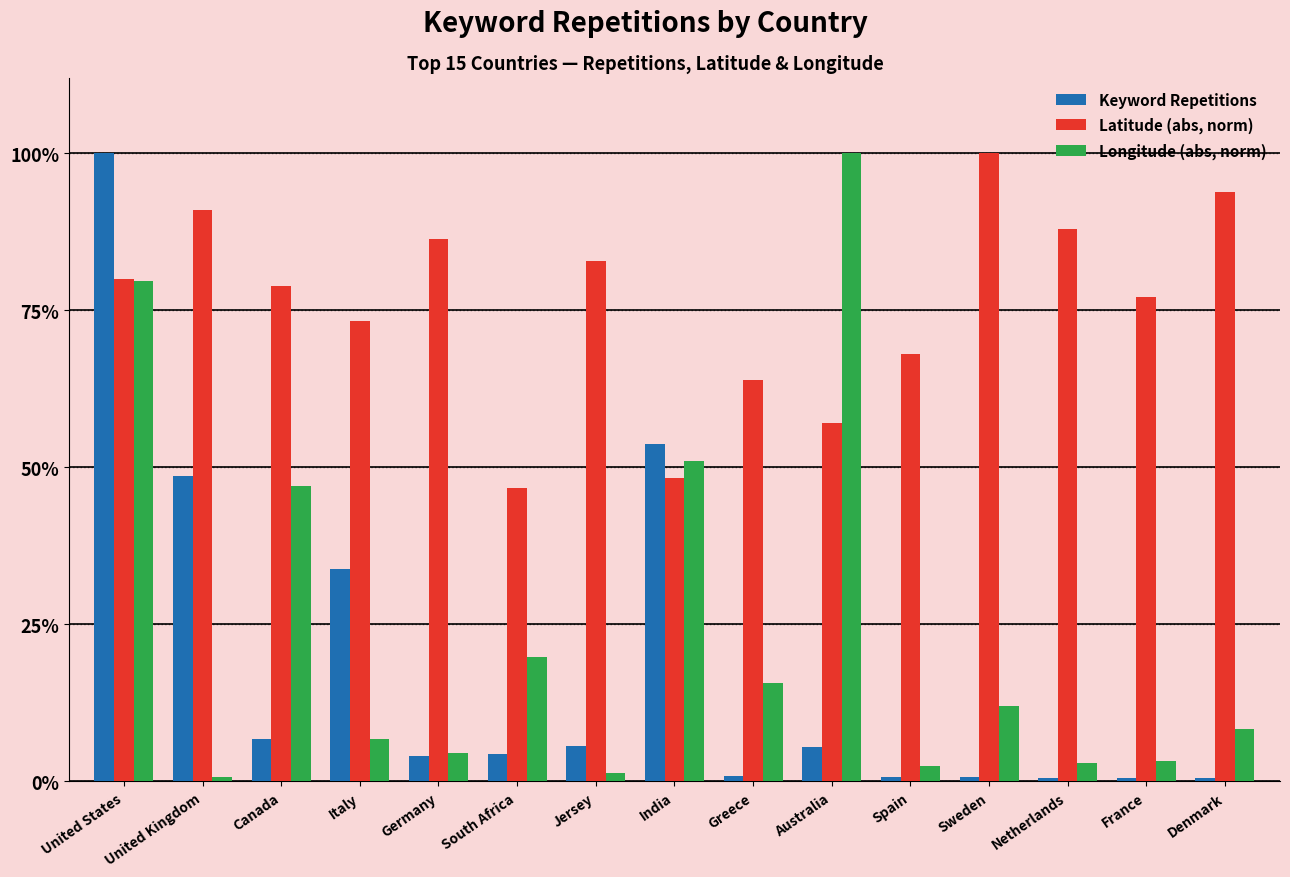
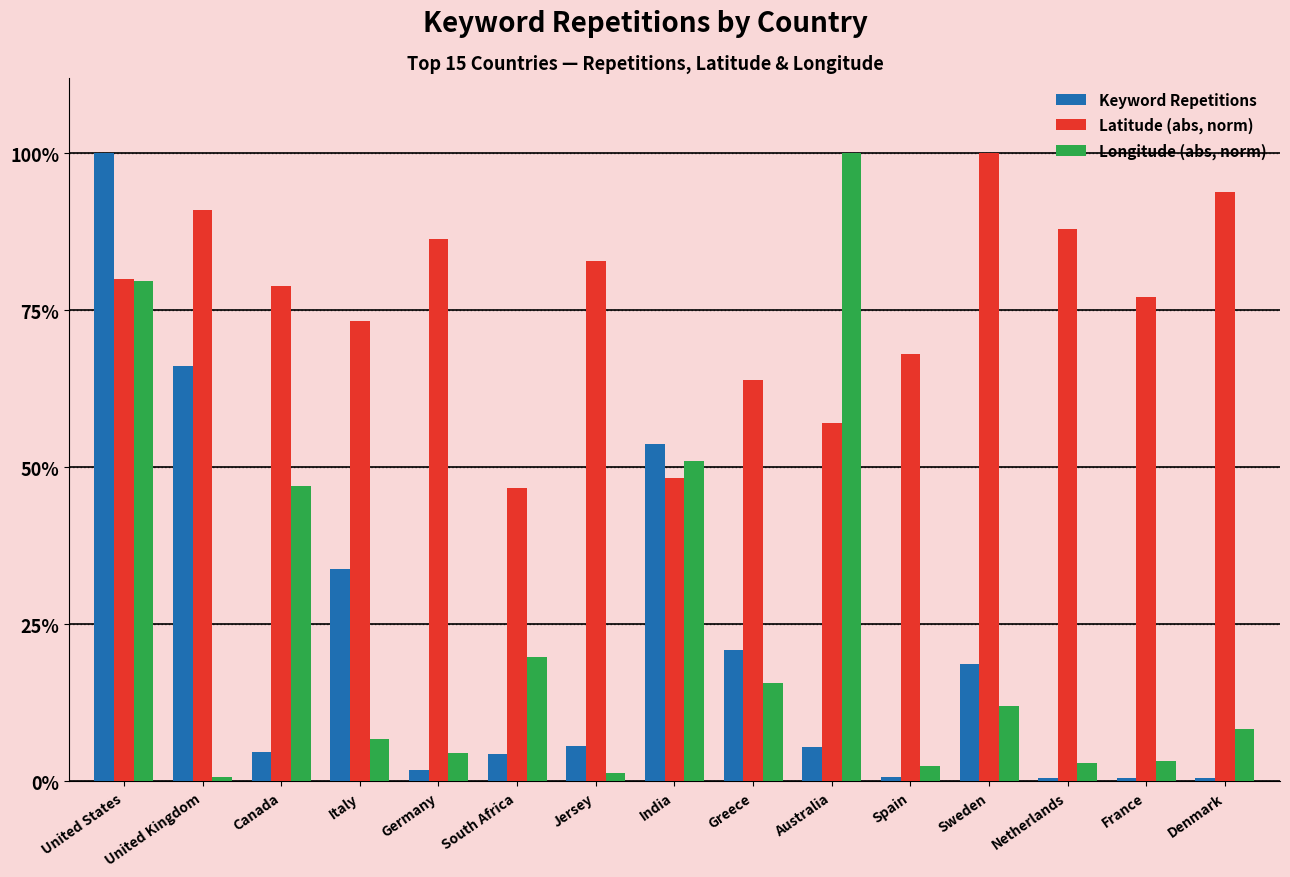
Keyword Repetitions, United Kingdom: 49% -> 66%
Keyword Repetitions, Canada: 7% -> 5%
Keyword Repetitions, Germany: 4% -> 2%
Keyword Repetitions, Greece: 1% -> 21%
Keyword Repetitions, Sweden: 1% -> 19%
